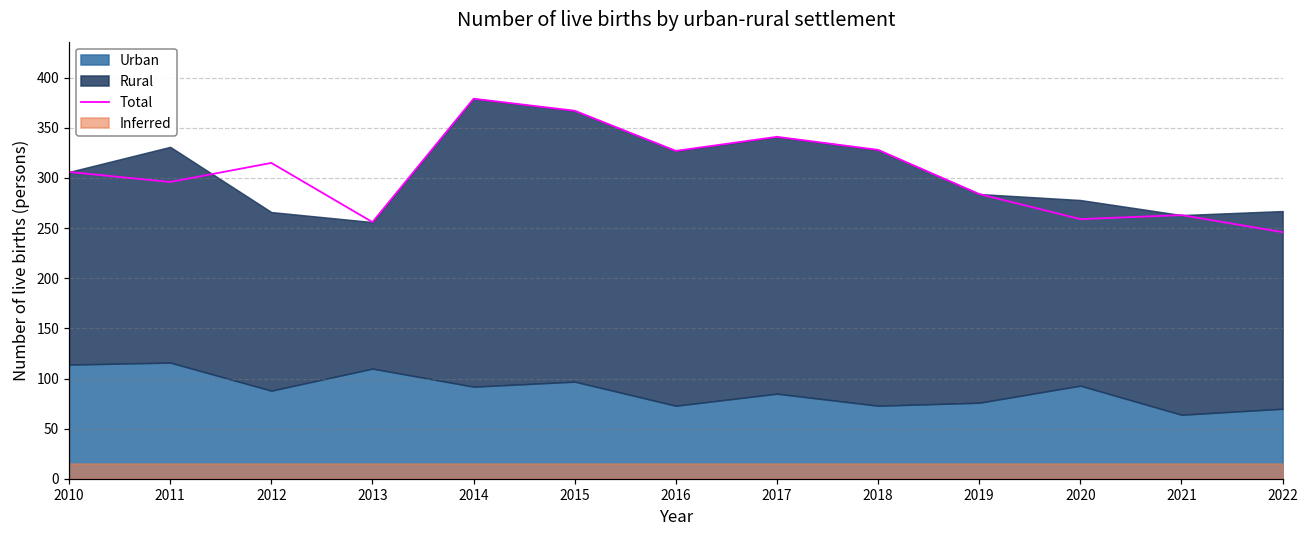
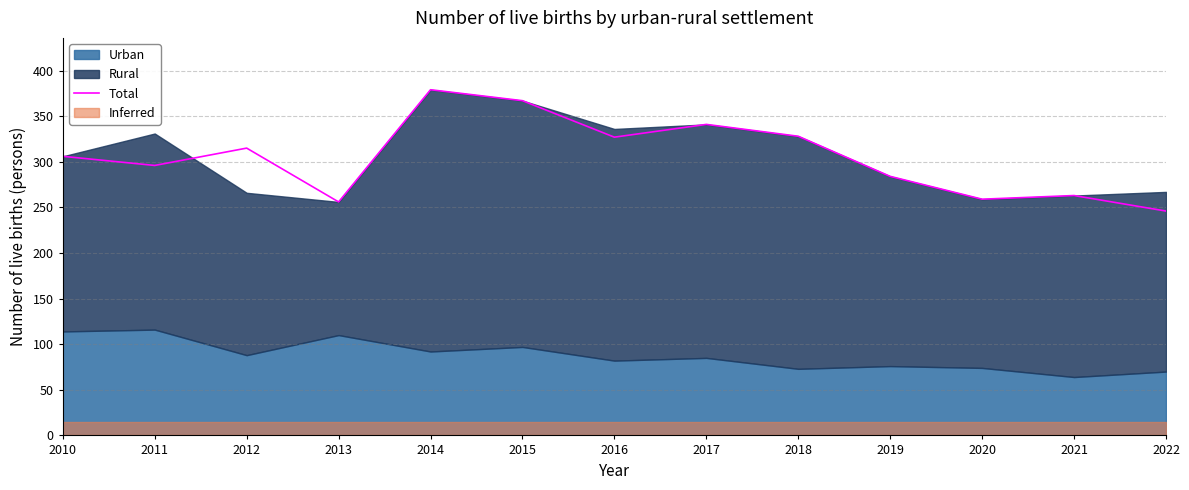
Urban, 2016: 70 -> 80
Urban, 2020: 90 -> 70
